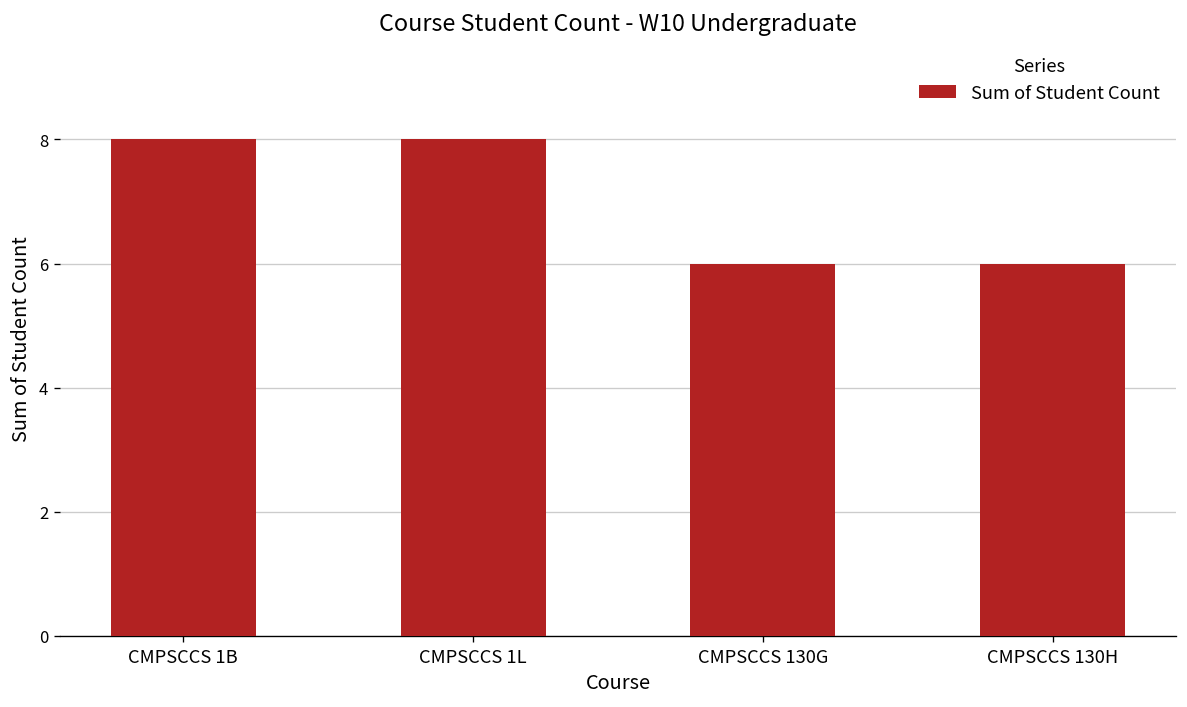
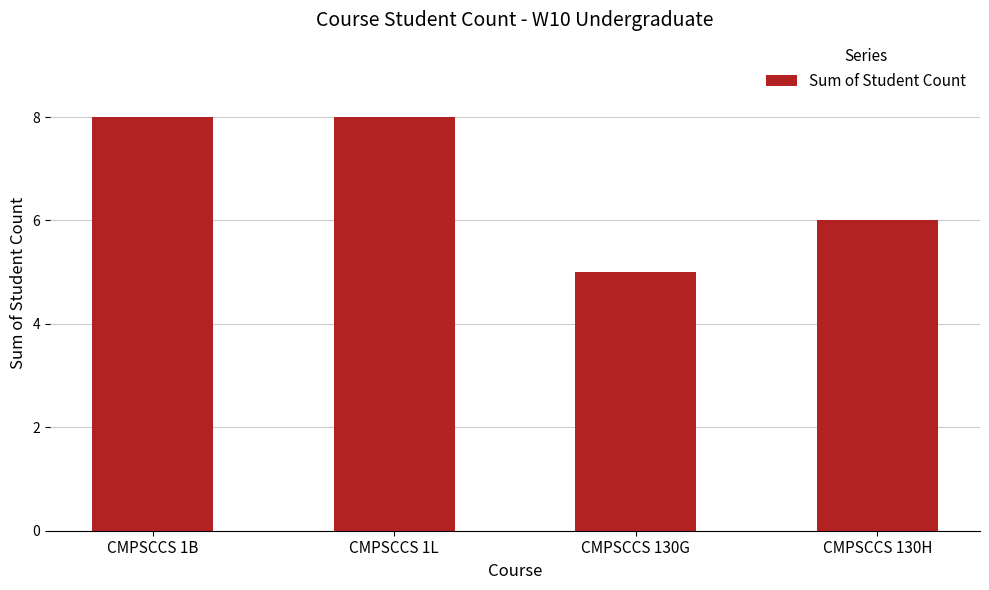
CMPSCCS 130G: 6 -> 5
